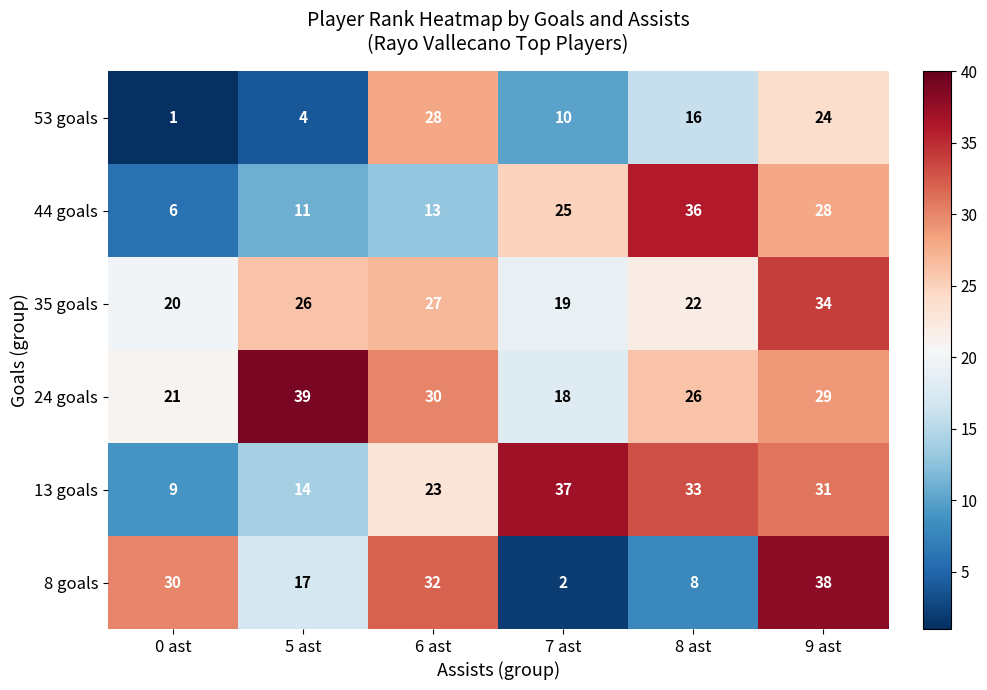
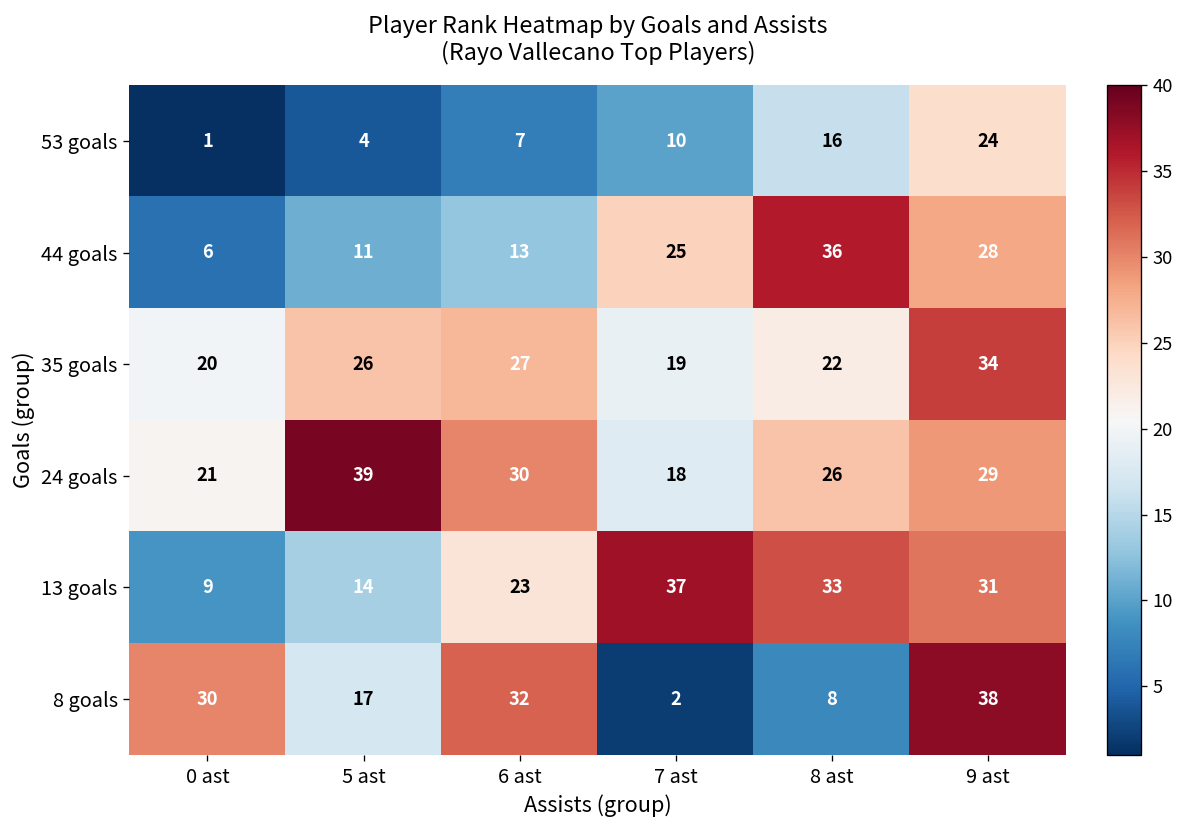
53 goals, 6 ast: 28 -> 7
